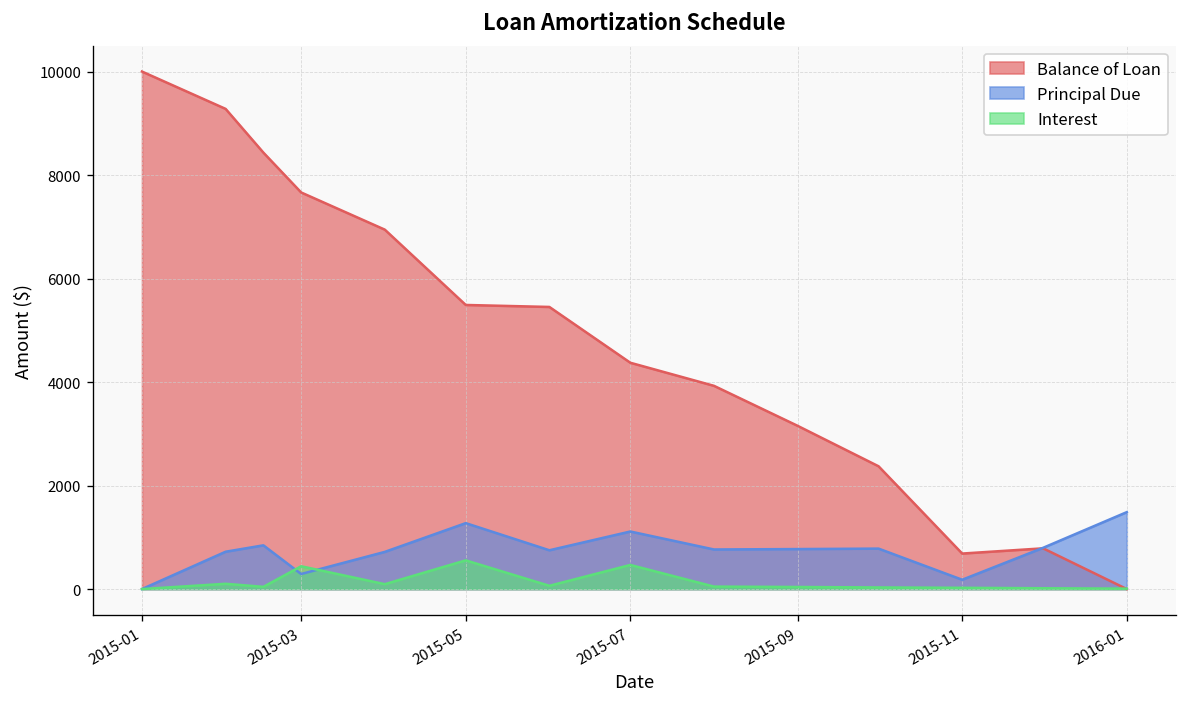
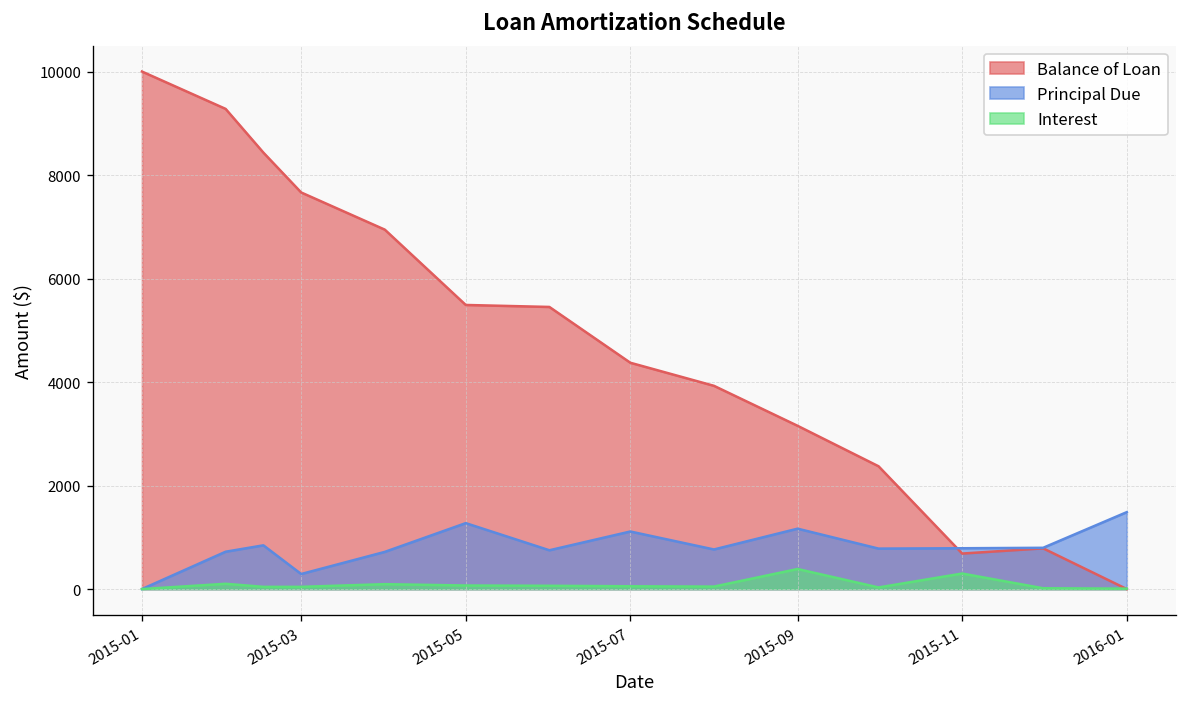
Interest, 2015-03: 400 -> 0
Interest, 2015-05: 600 -> 100
Interest, 2015-07: 500 -> 100
Principal Due, 2015-09: 800 -> 1200
Interest, 2015-09: 0 -> 400
Principal Due, 2015-11: 200 -> 800
Interest, 2015-11: 0 -> 300
